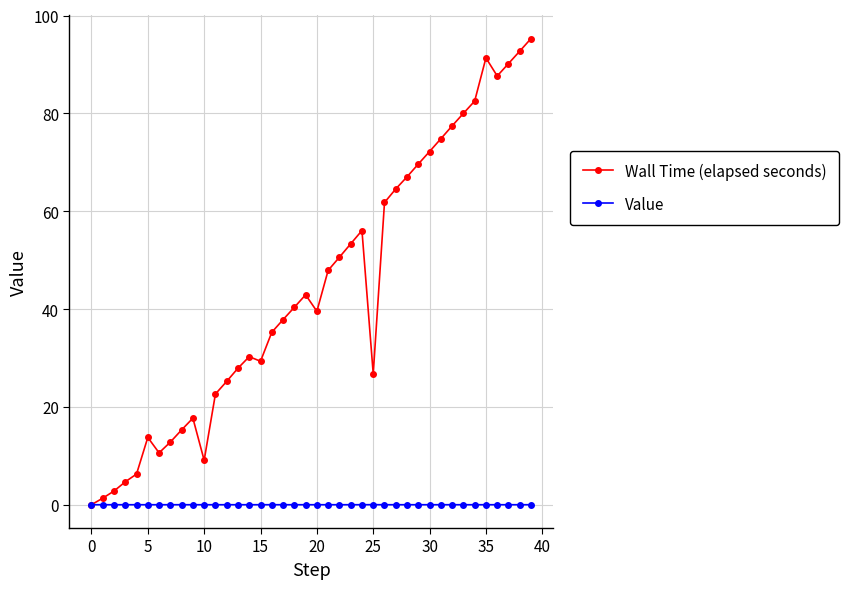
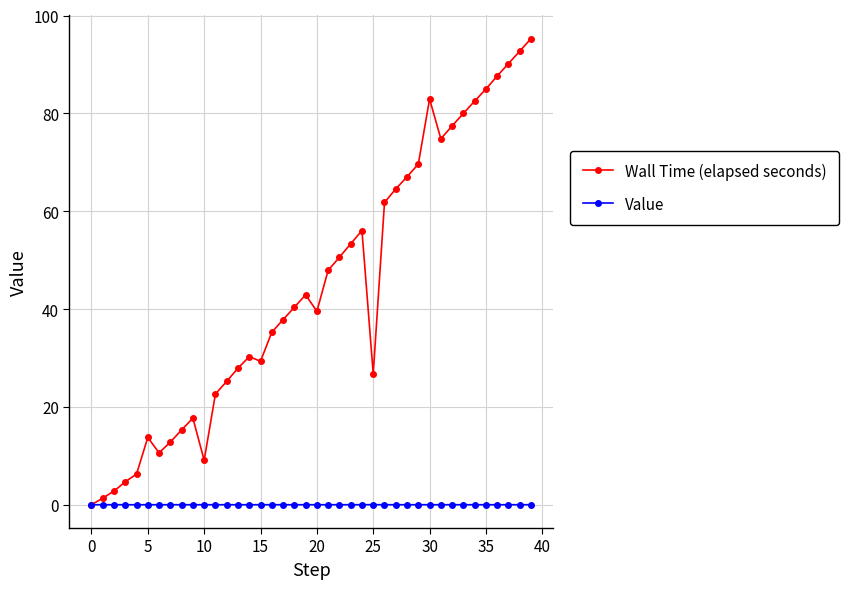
Wall Time (elapsed seconds), 30: 72 -> 83
Wall Time (elapsed seconds), 35: 91 -> 85
